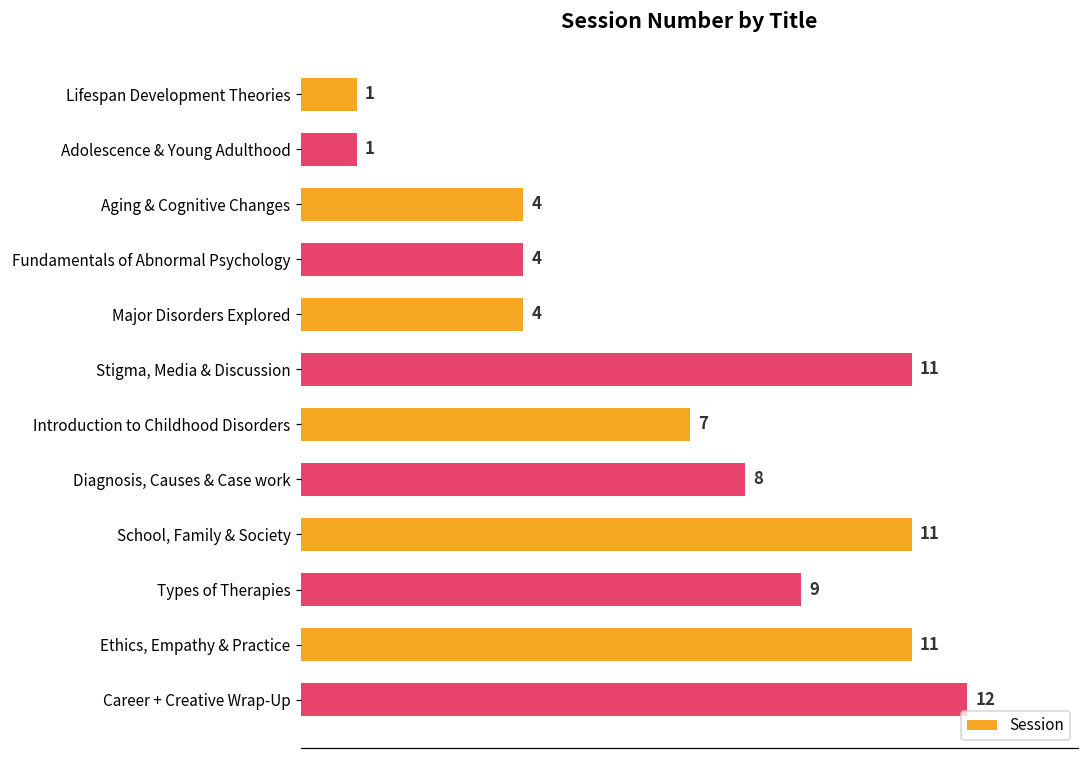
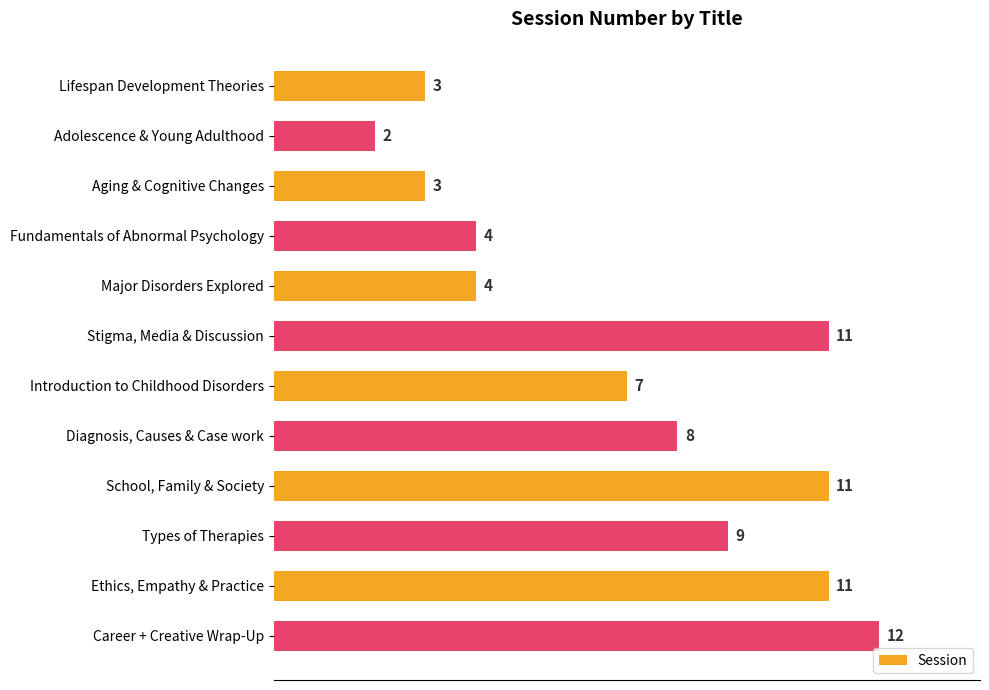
Lifespan Development Theories: 1 -> 3
Adolescence & Young Adulthood: 1 -> 2
Aging & Cognitive Changes: 4 -> 3
